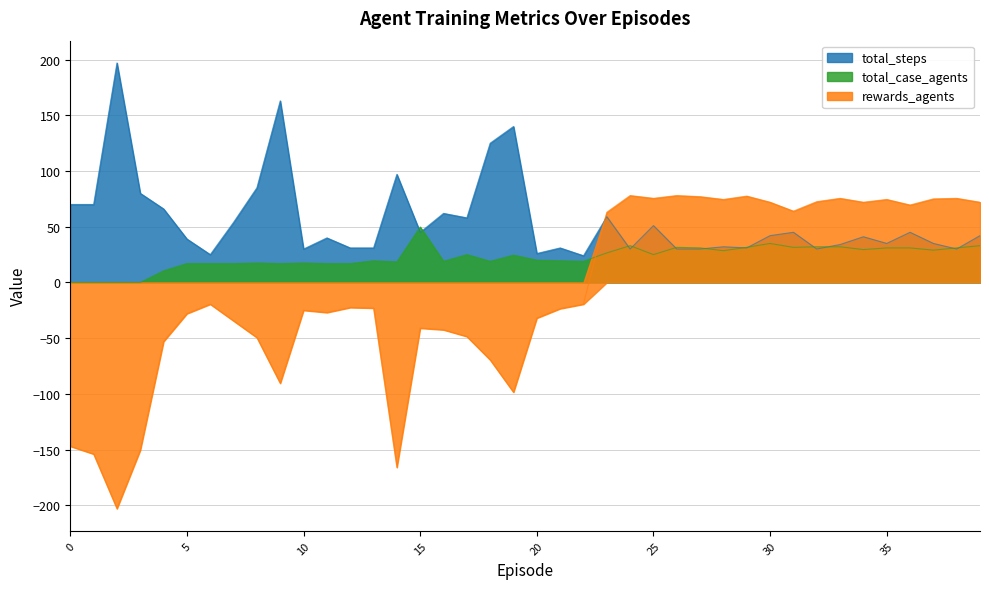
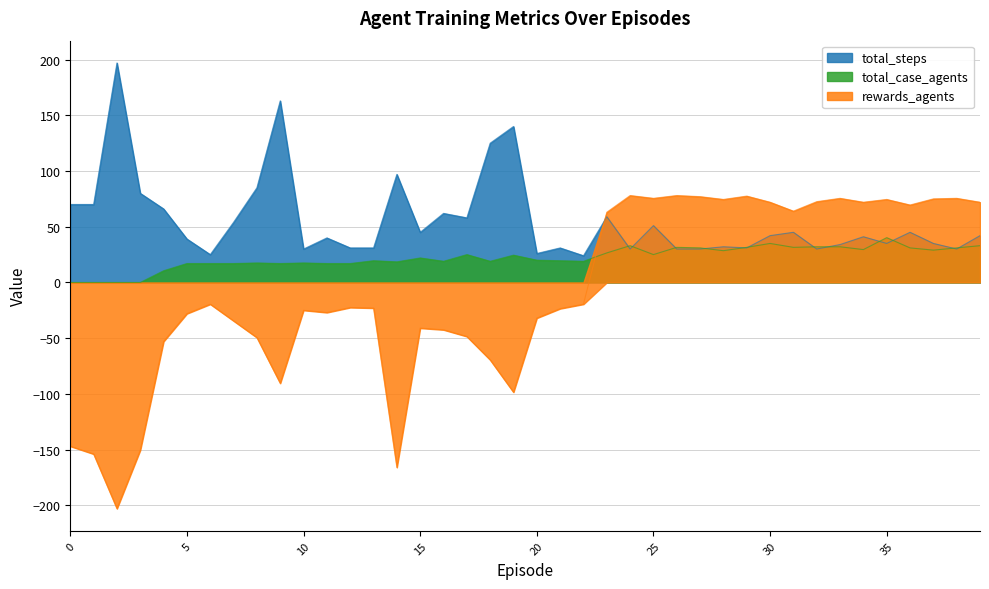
total_case_agents, 15: 50 -> 22
total_case_agents, 35: 31 -> 40
